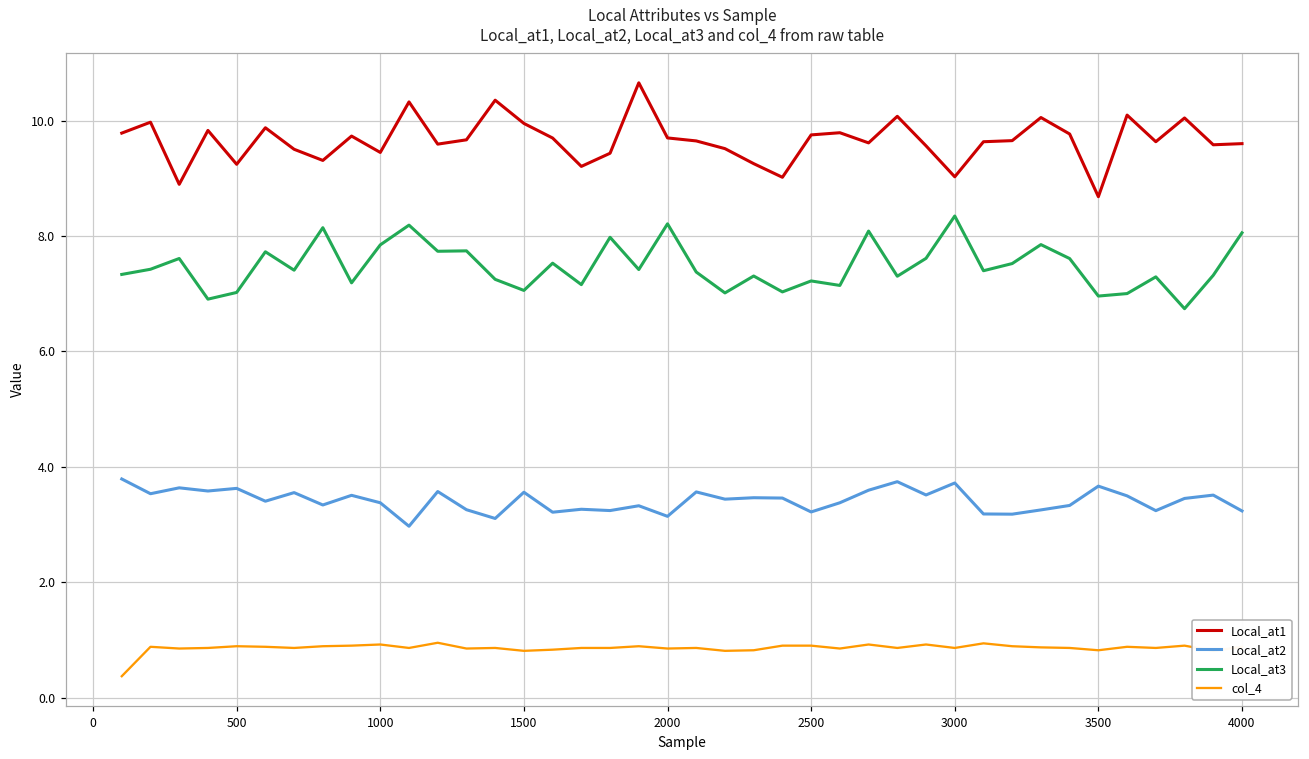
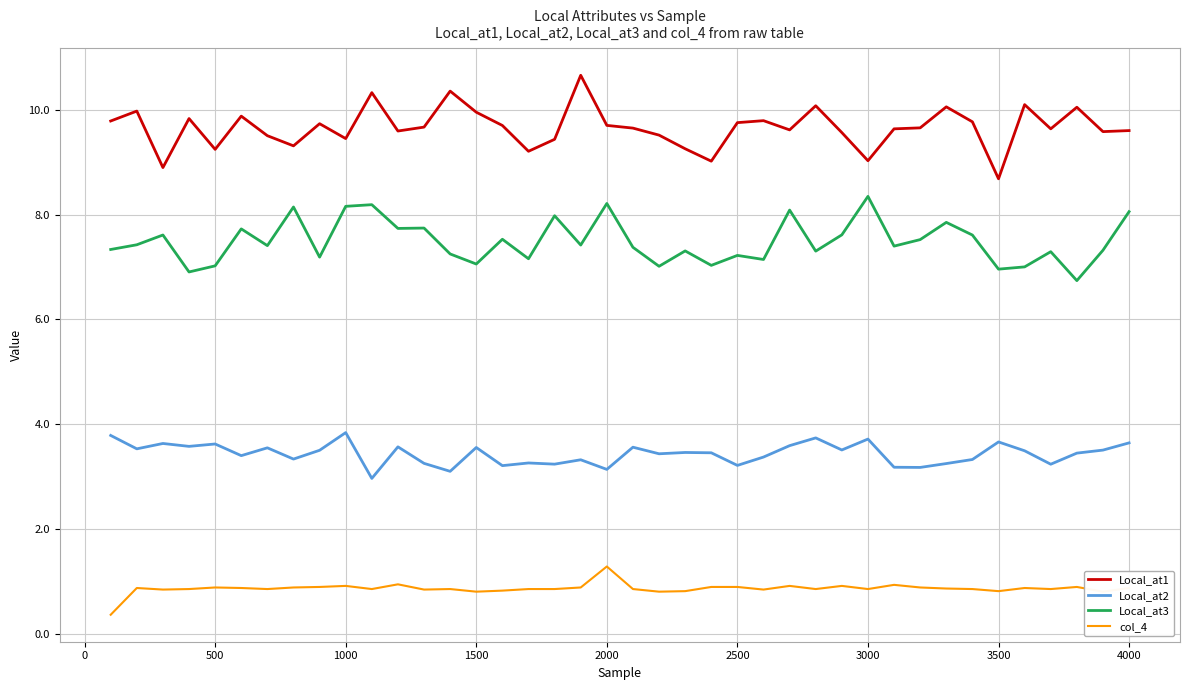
Local_at2, 1000: 3.4 -> 3.8
Local_at3, 1000: 7.8 -> 8.2
col_4, 2000: 0.9 -> 1.3
Local_at2, 4000: 3.2 -> 3.6
